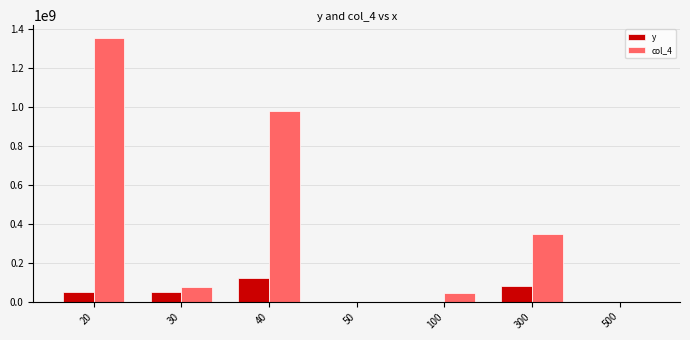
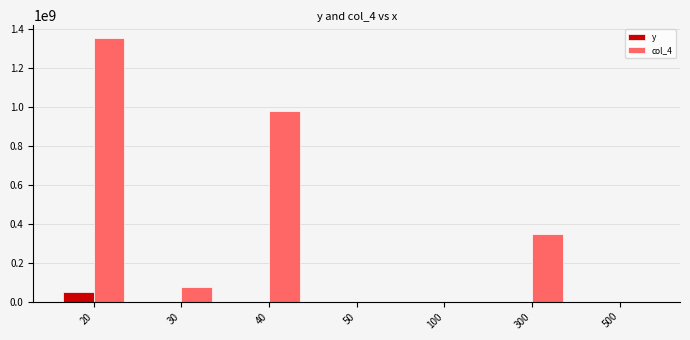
y, 30: 50000000 -> 0
y, 40: 120000000 -> 0
col_4, 100: 40000000 -> 0
y, 300: 80000000 -> 0
